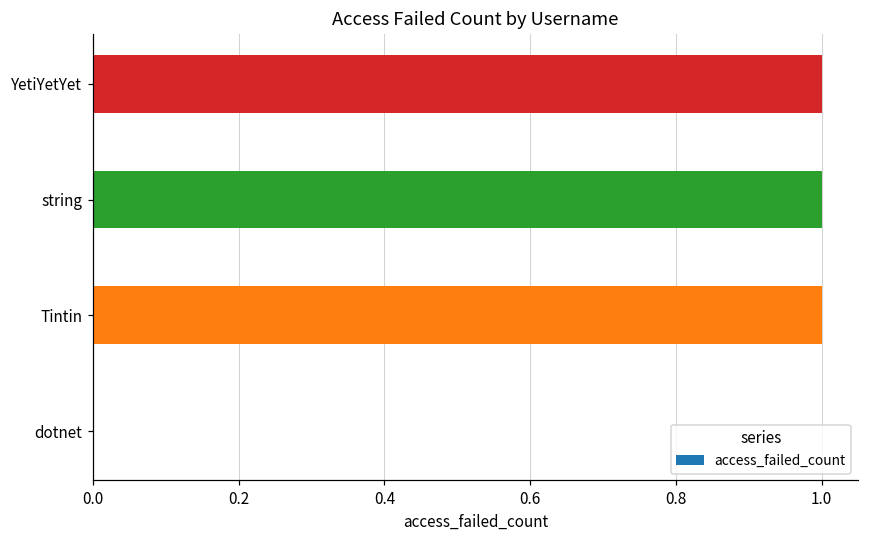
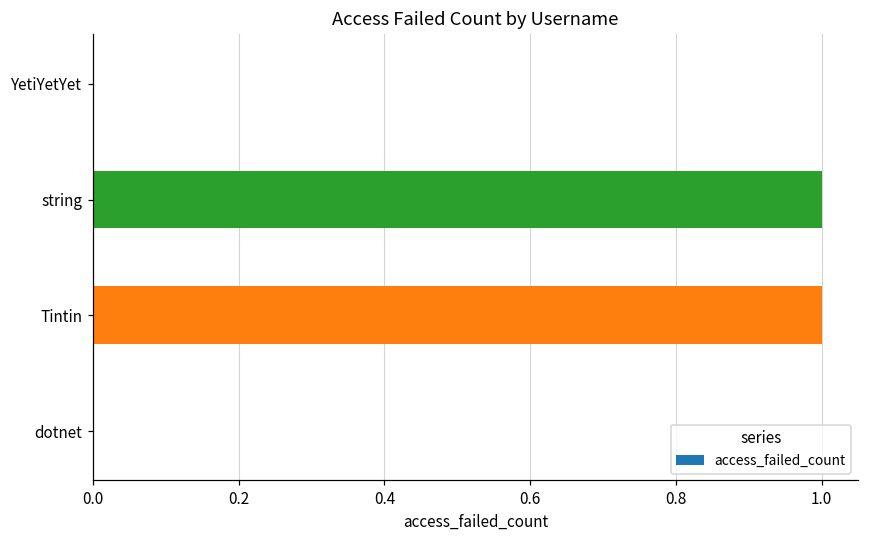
YetiYetYet: 1 -> 0
